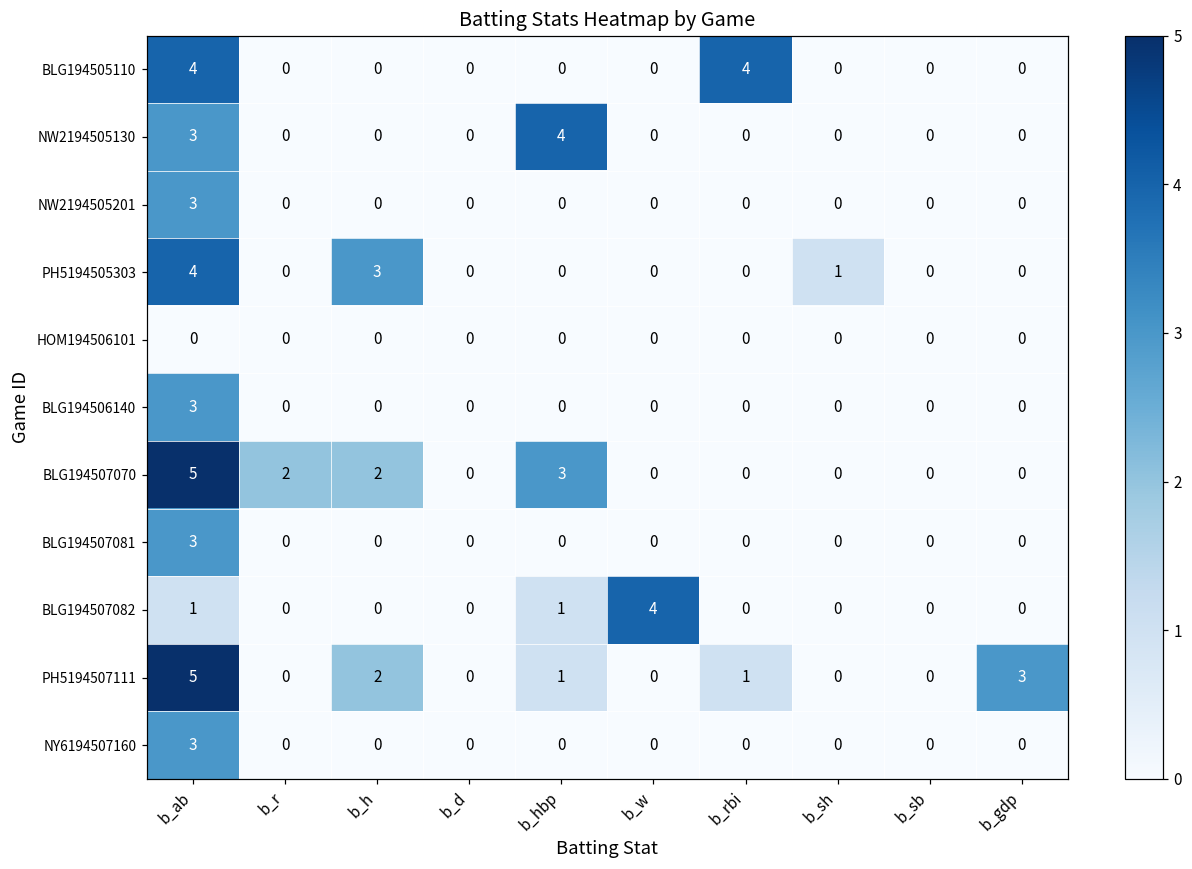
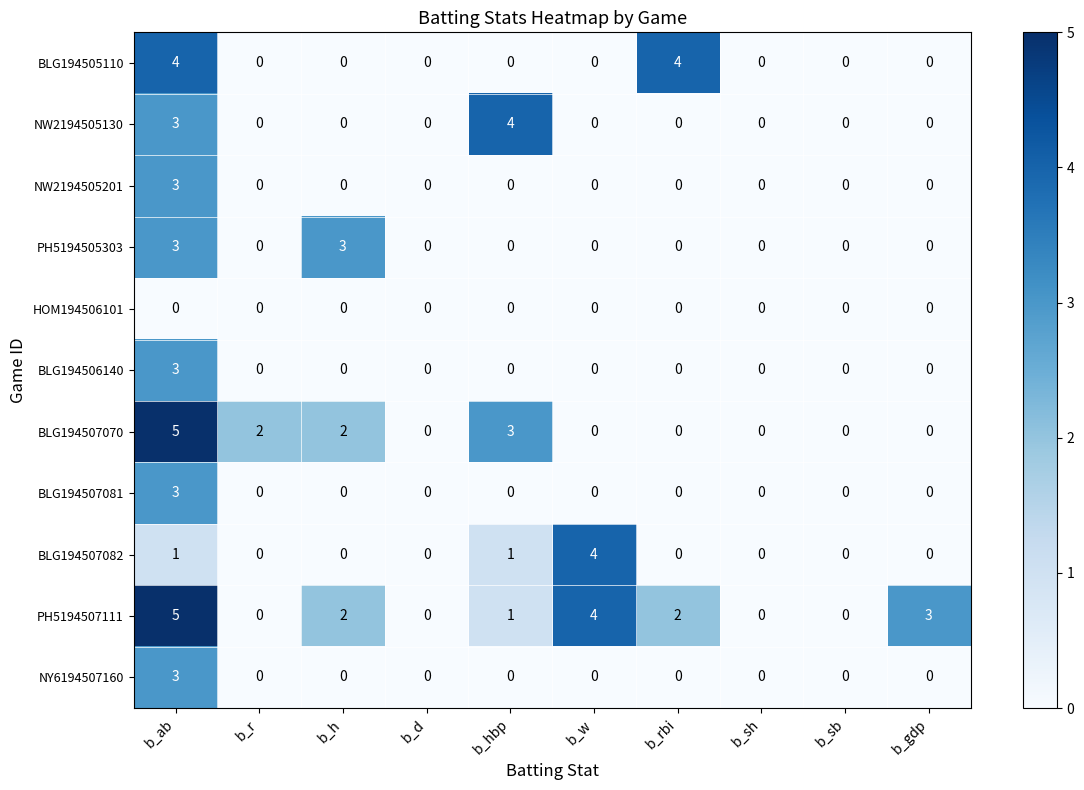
PH5194505303, b_ab: 4 -> 3
PH5194505303, b_sh: 1 -> 0
PH5194507111, b_w: 0 -> 4
PH5194507111, b_rbi: 1 -> 2
